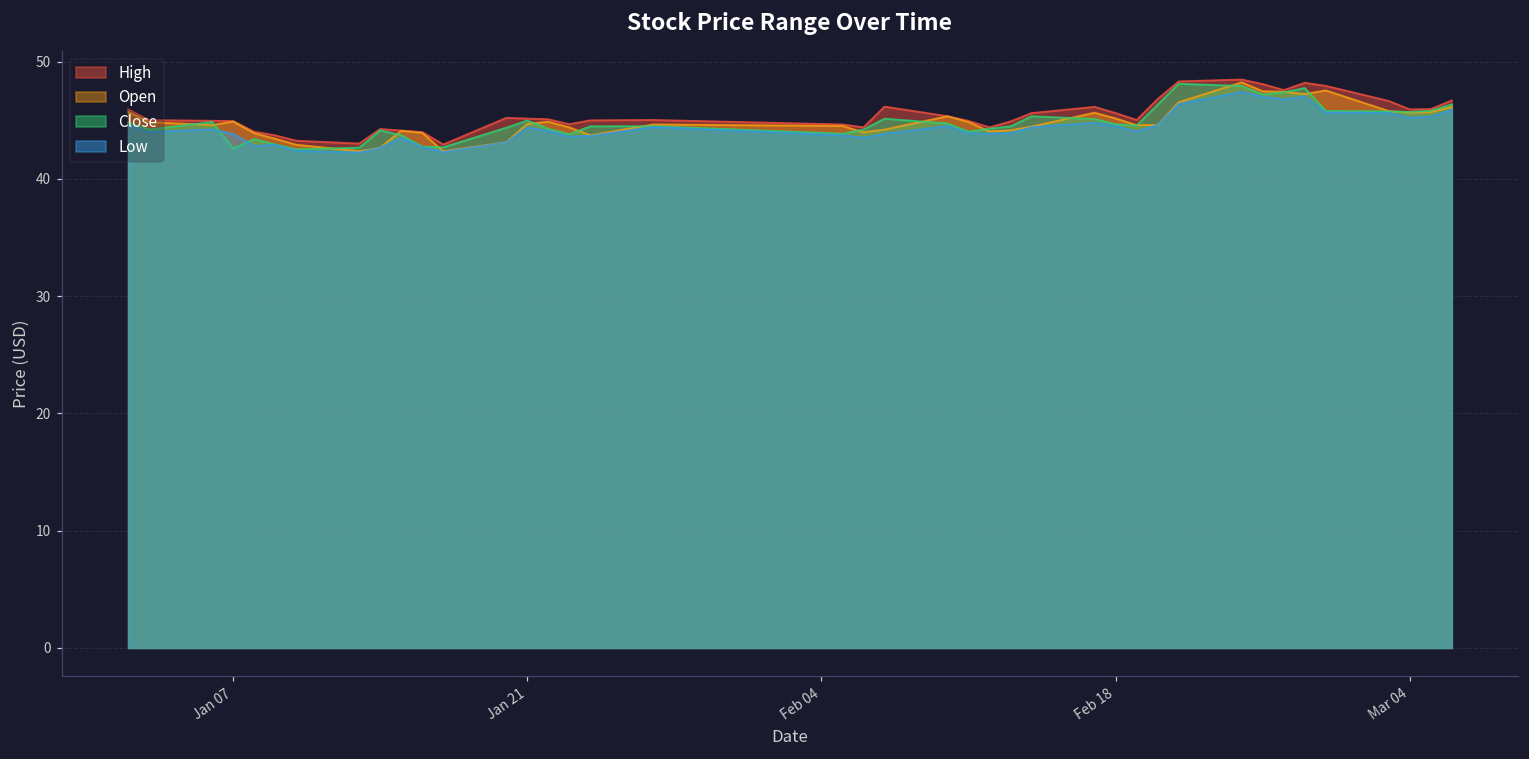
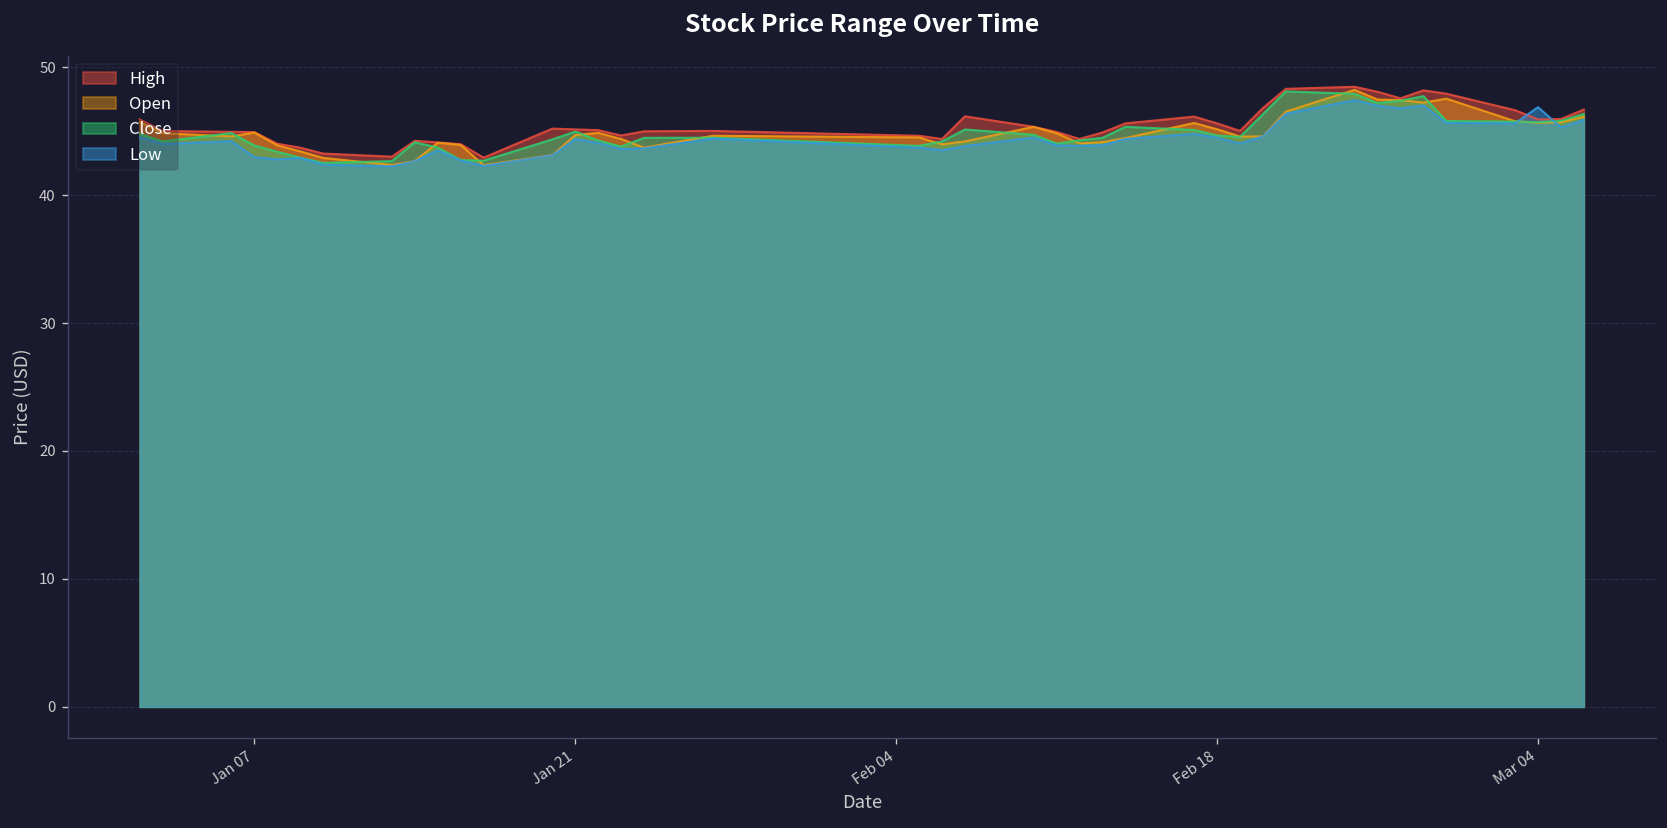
Close, Jan 07: 42.6 -> 43.9
Low, Jan 07: 43.9 -> 43.0
Low, Mar 04: 45.2 -> 46.9
